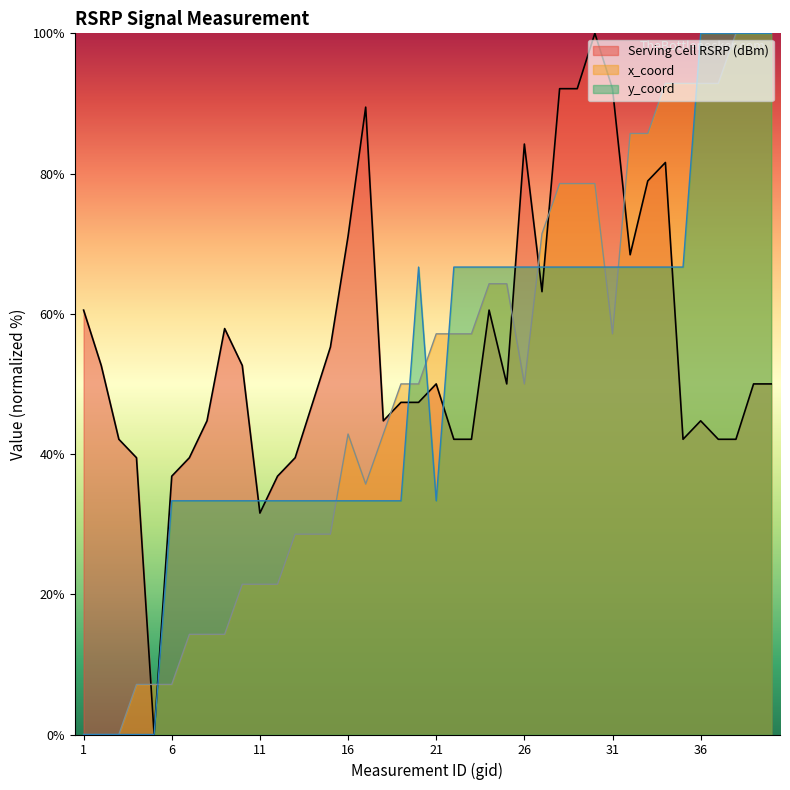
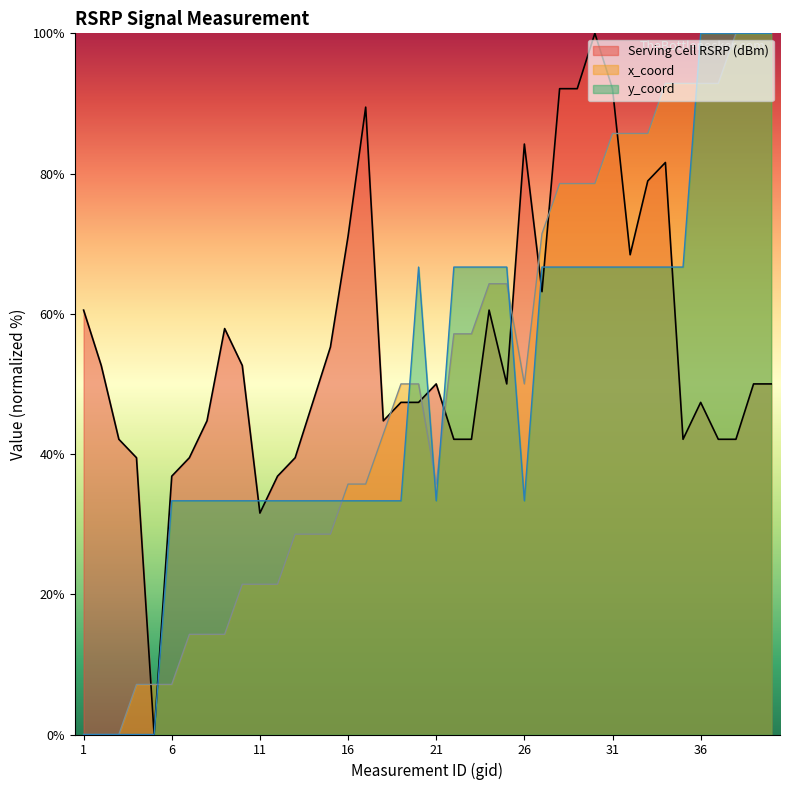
x_coord, 16: 43% -> 36%
x_coord, 21: 57% -> 36%
y_coord, 26: 67% -> 33%
x_coord, 31: 57% -> 86%
Serving Cell RSRP (dBm), 36: 45% -> 47%
